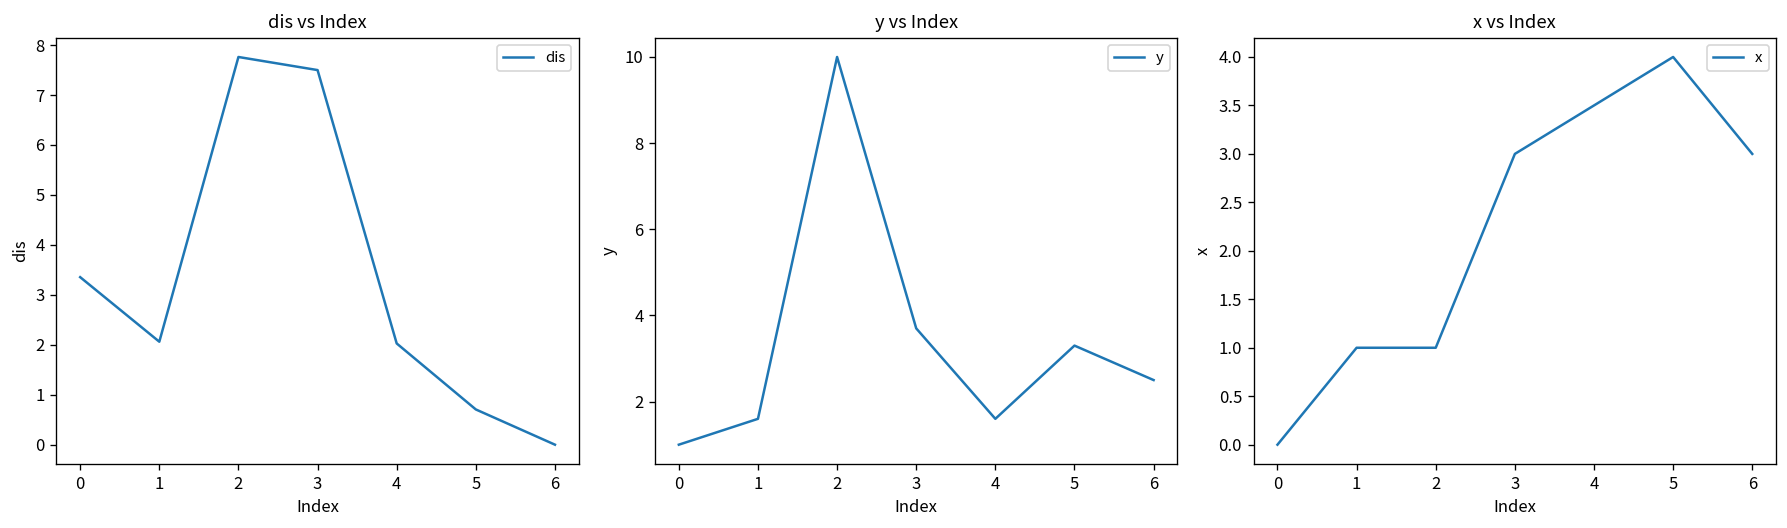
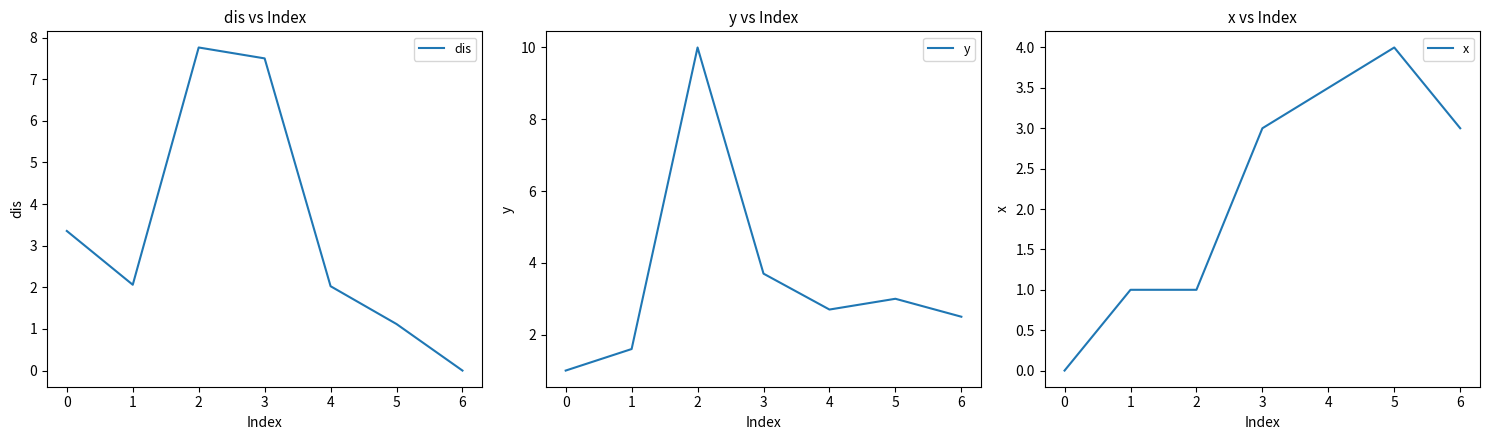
dis vs Index, 5: 0.7 -> 1.1
y vs Index, 4: 1.6 -> 2.7
y vs Index, 5: 3.3 -> 3.0
